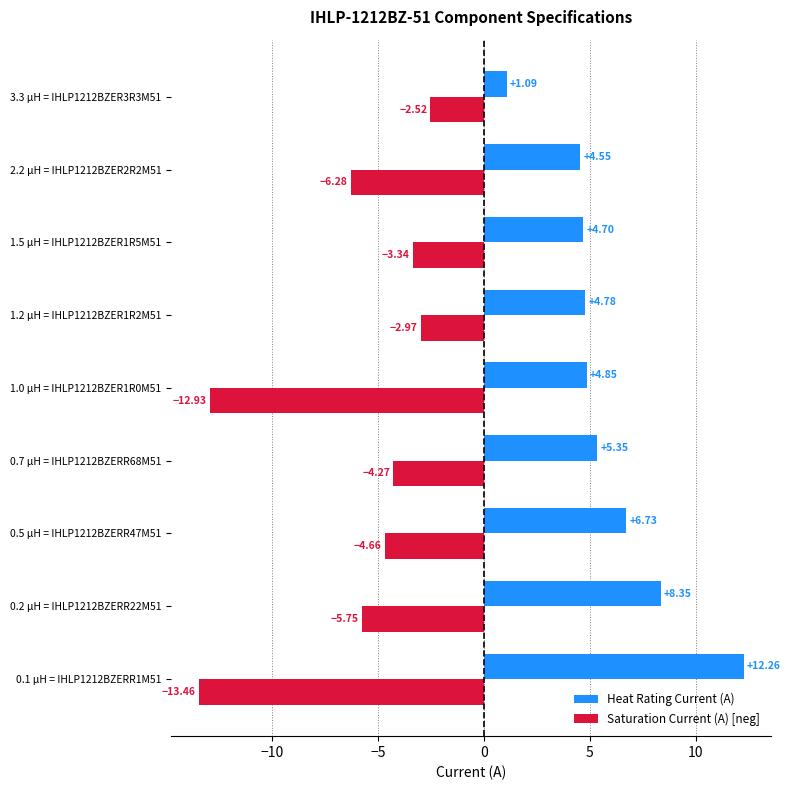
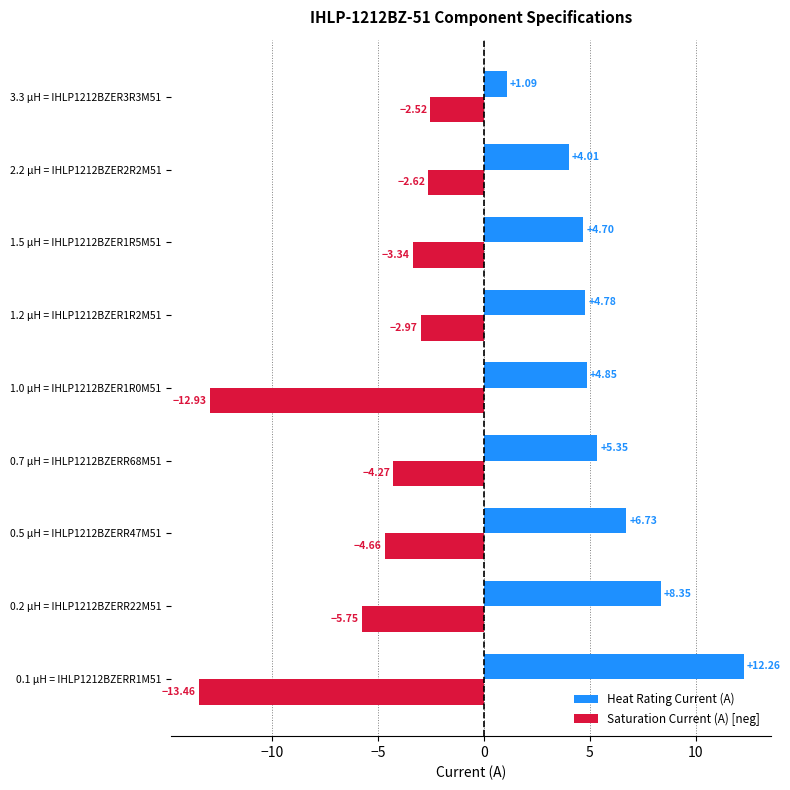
Heat Rating Current (A), 2.2 μH = IHLP1212BZER2R2M51: +4.55 -> +4.01
Saturation Current (A) [neg], 2.2 μH = IHLP1212BZER2R2M51: -6.28 -> -2.62
